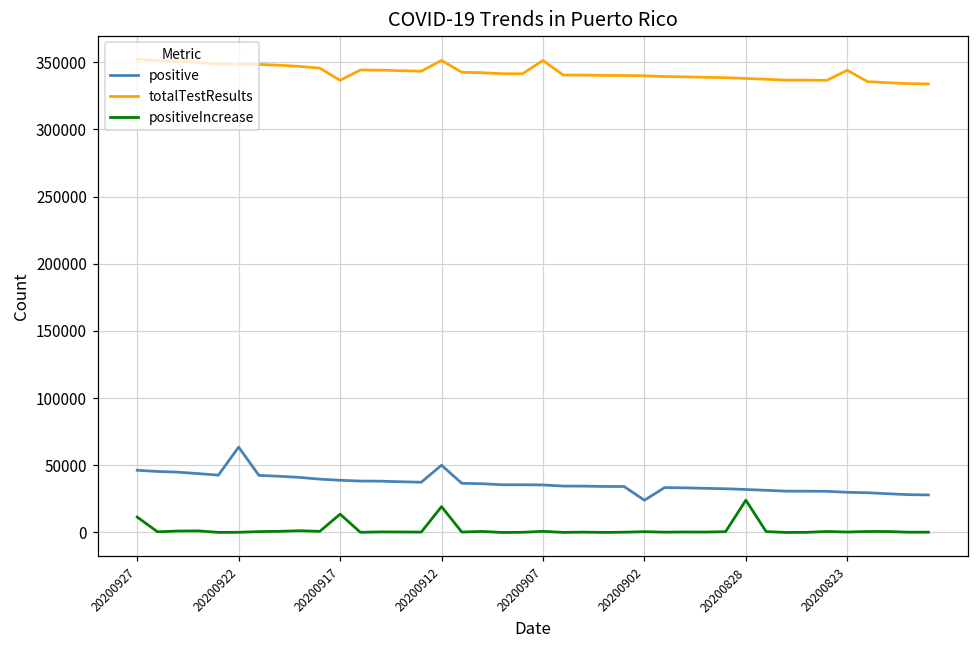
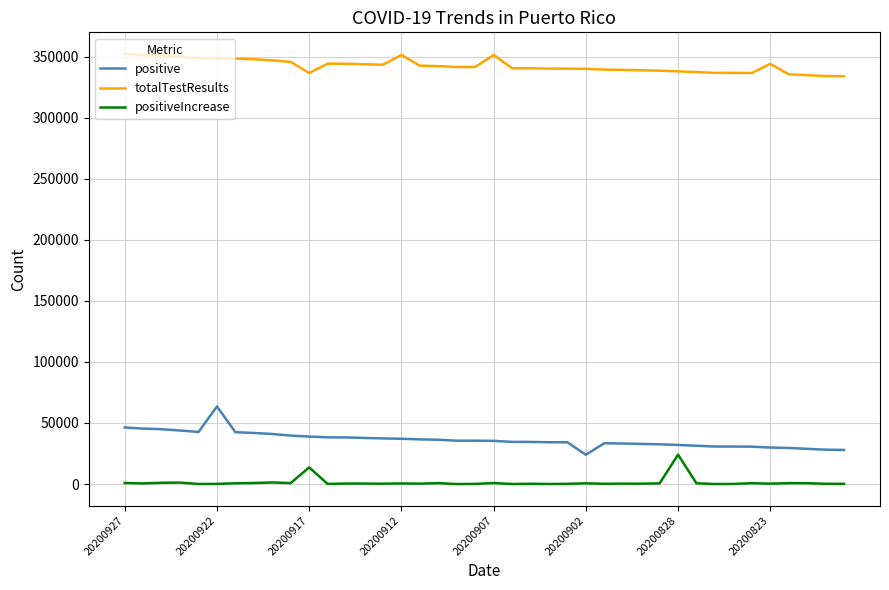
positiveIncrease, 20200927: 11000 -> 1000
positive, 20200912: 50000 -> 37000
positiveIncrease, 20200912: 19000 -> 1000
